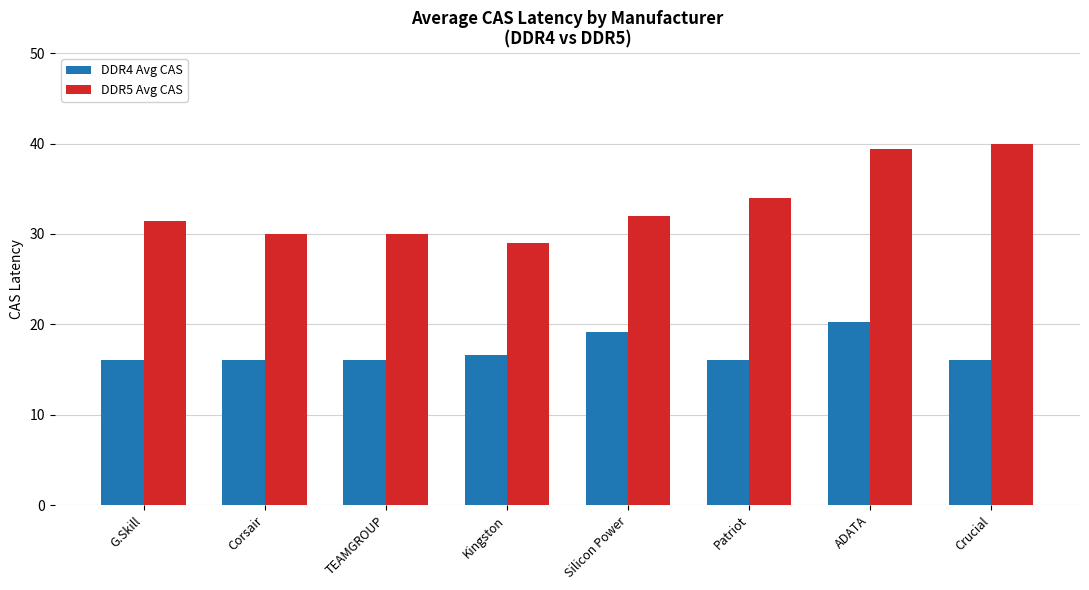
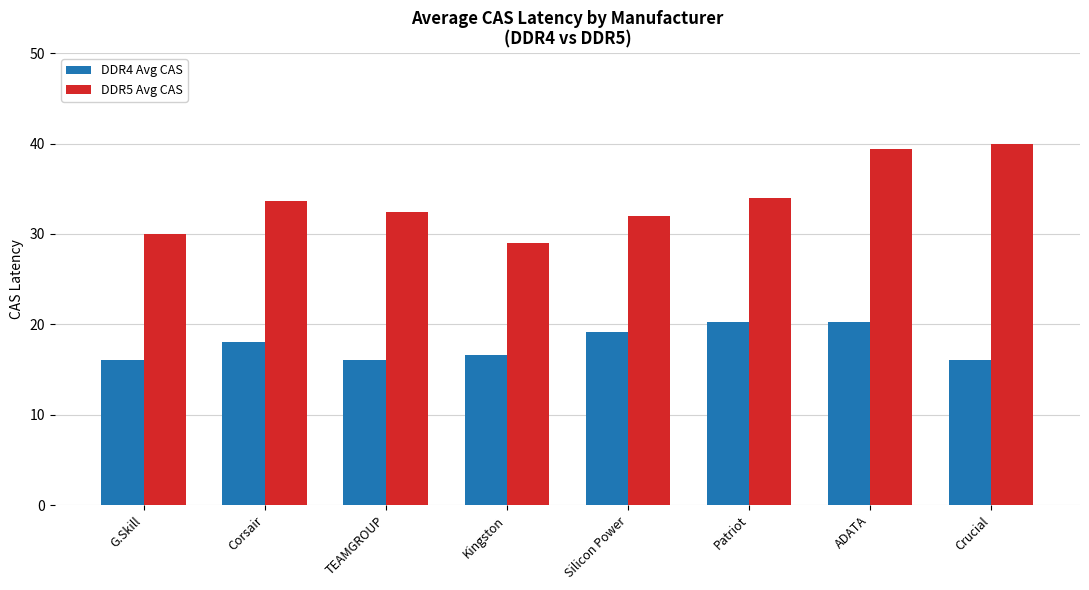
DDR5 Avg CAS, G.Skill: 31 -> 30
DDR4 Avg CAS, Corsair: 16 -> 18
DDR5 Avg CAS, Corsair: 30 -> 34
DDR5 Avg CAS, TEAMGROUP: 30 -> 32
DDR4 Avg CAS, Patriot: 16 -> 20
